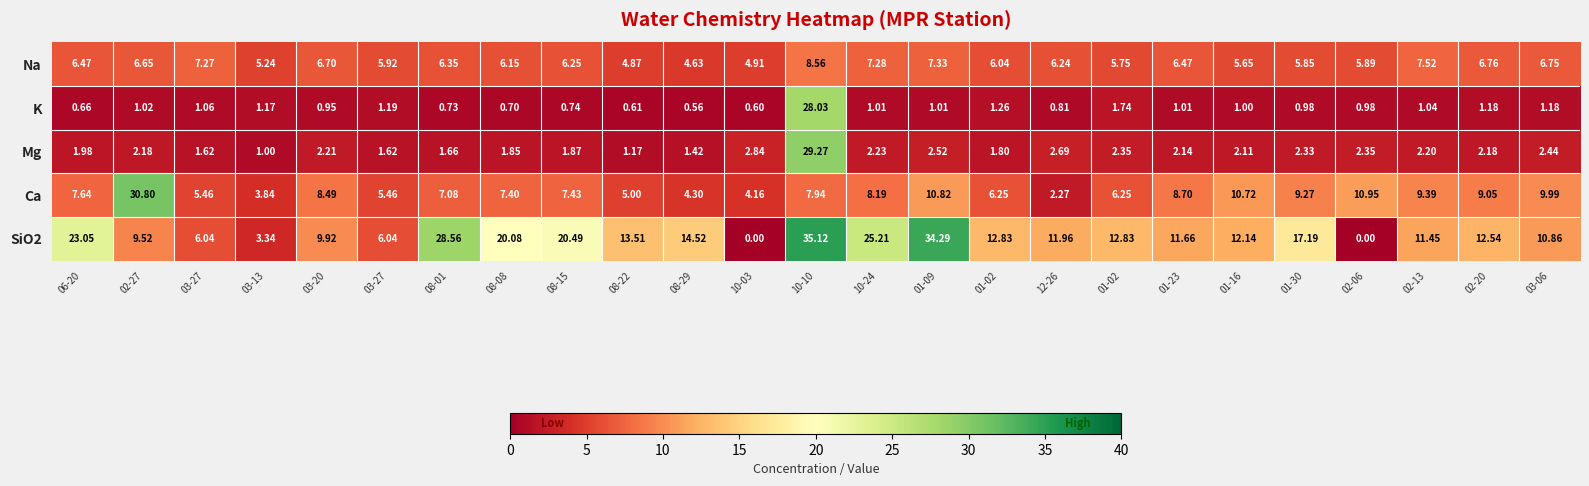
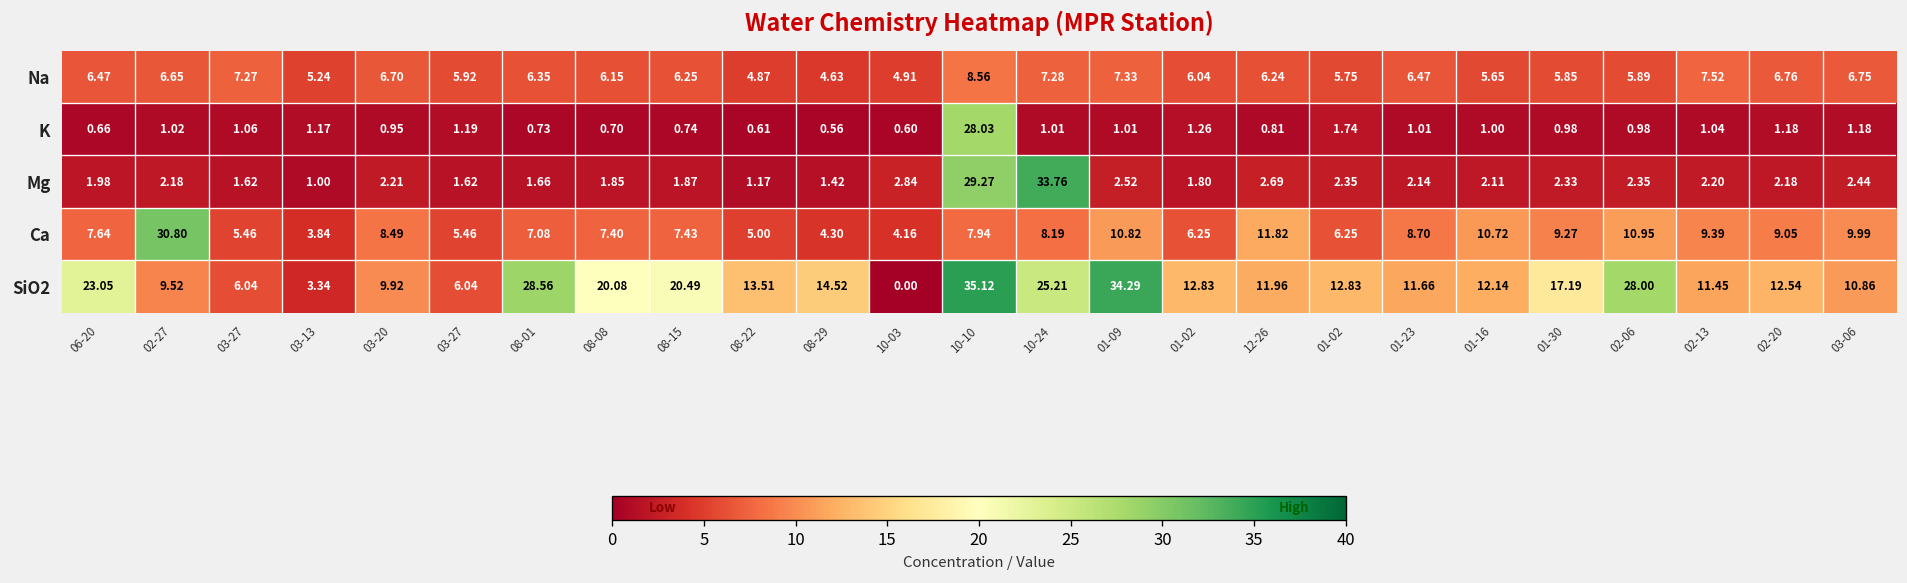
Mg, 10-24: 2.23 -> 33.76
Ca, 12-26: 2.27 -> 11.82
SiO2, 02-06: 0.00 -> 28.00
